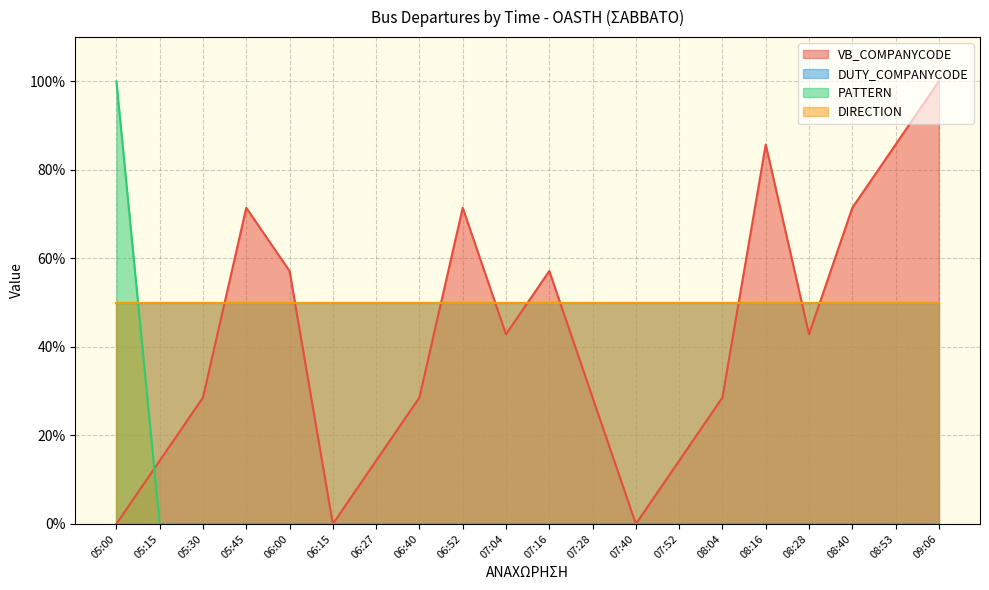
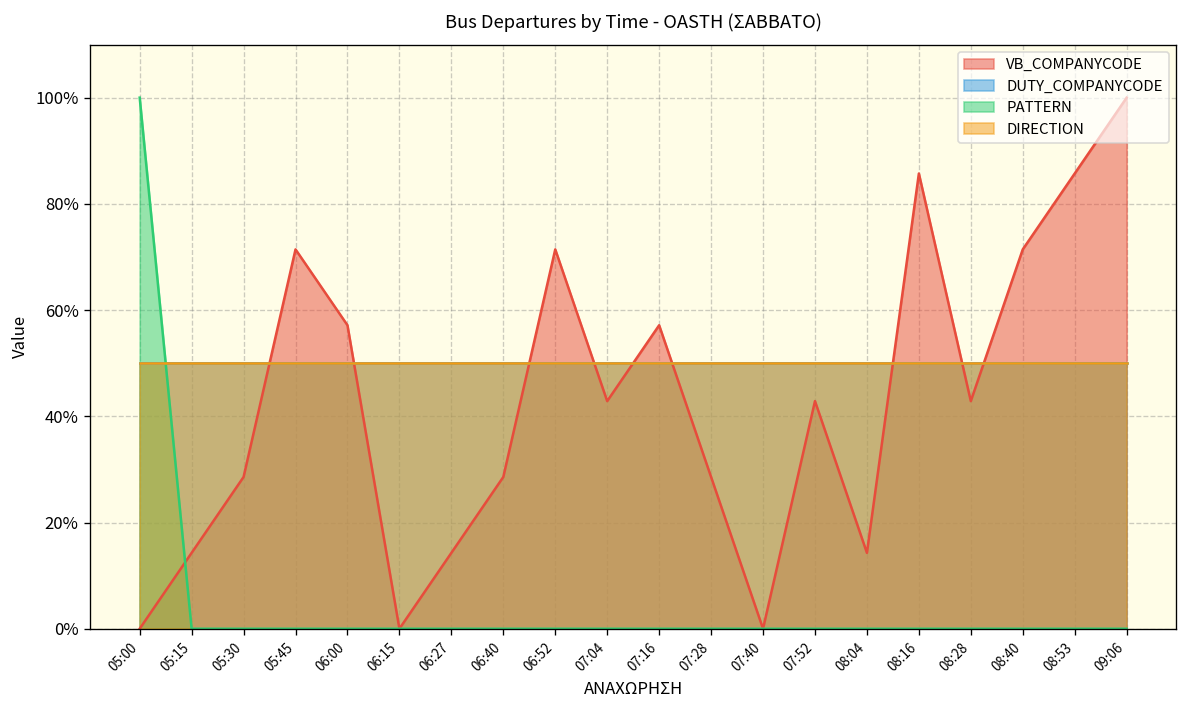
VB_COMPANYCODE, 07:52: 14% -> 43%
VB_COMPANYCODE, 08:04: 29% -> 14%
